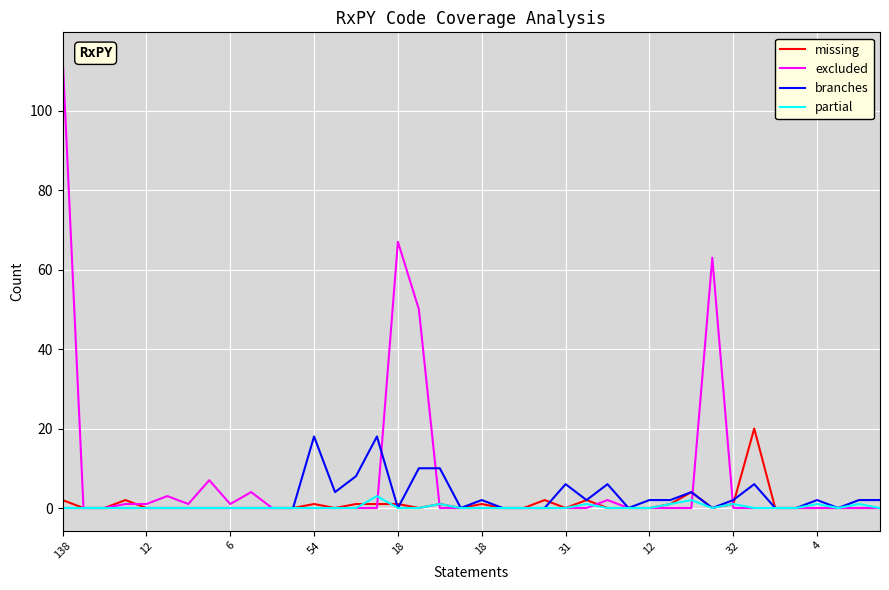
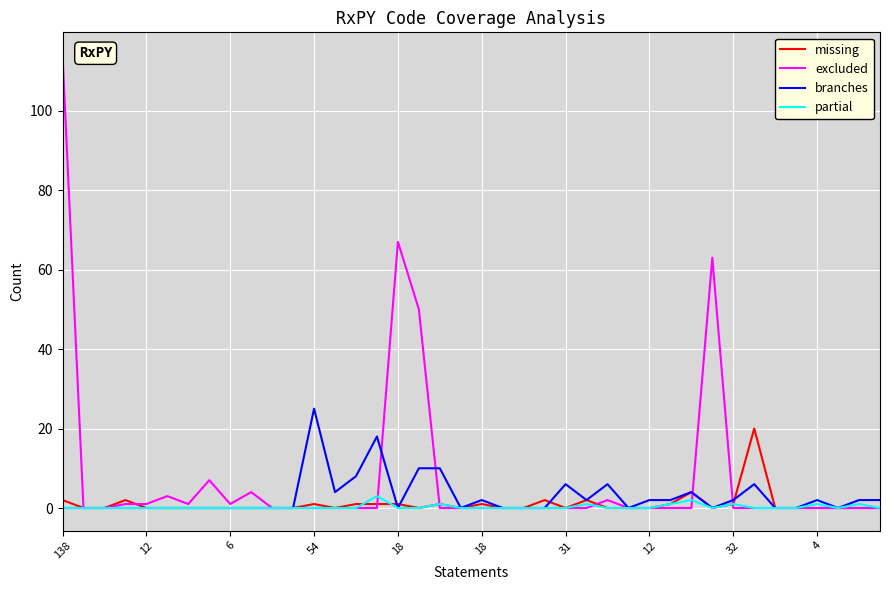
branches, 54: 18 -> 25
